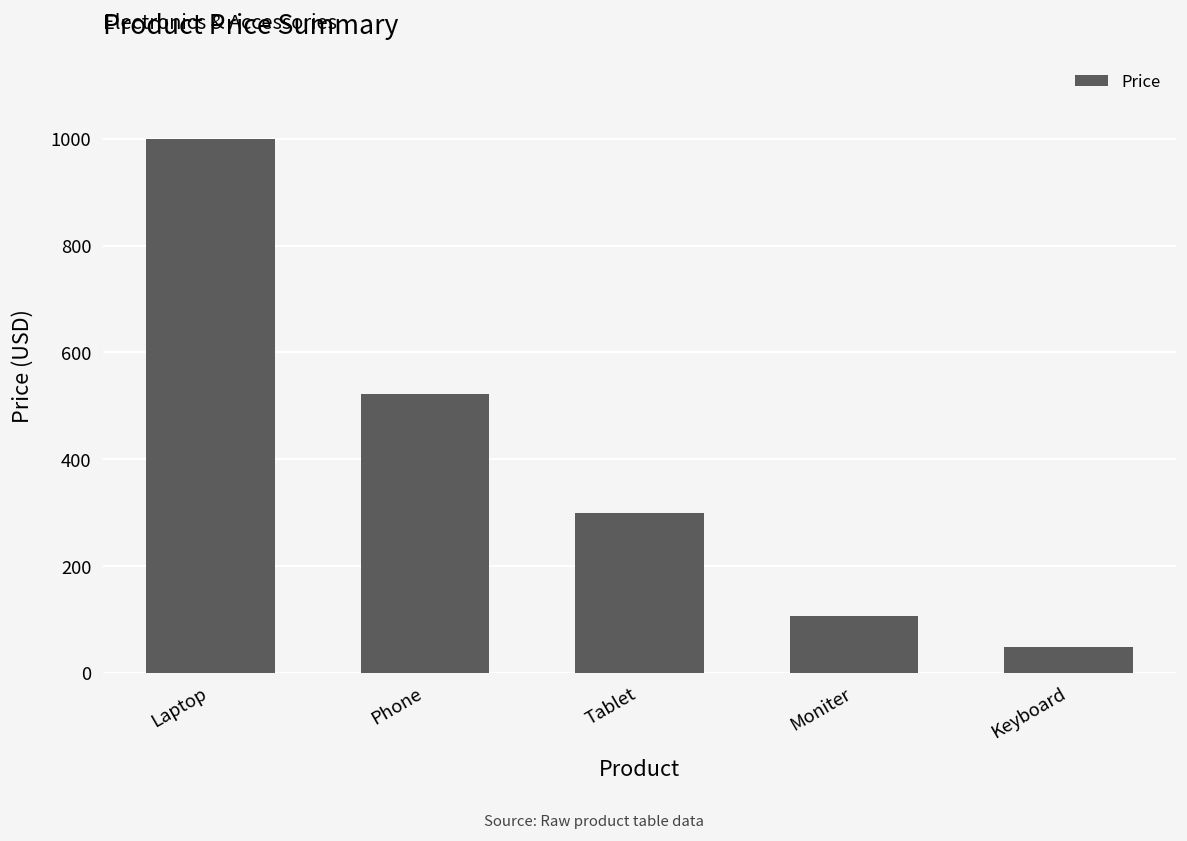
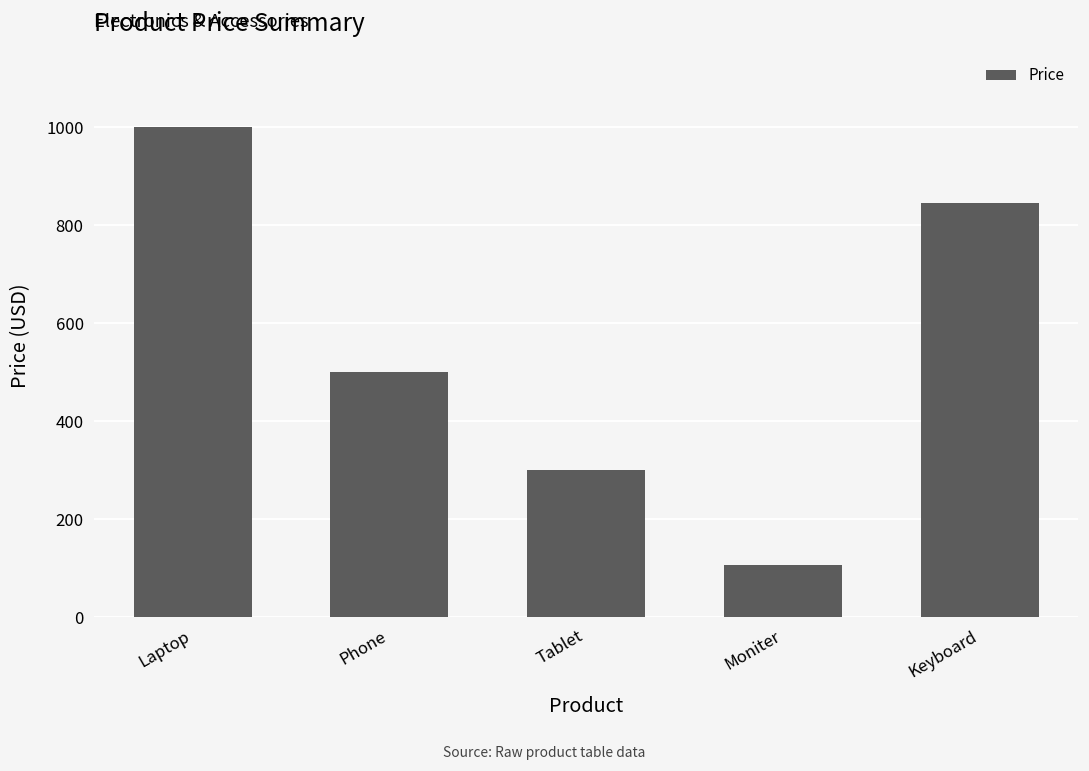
Phone: 520 -> 500
Keyboard: 50 -> 850
